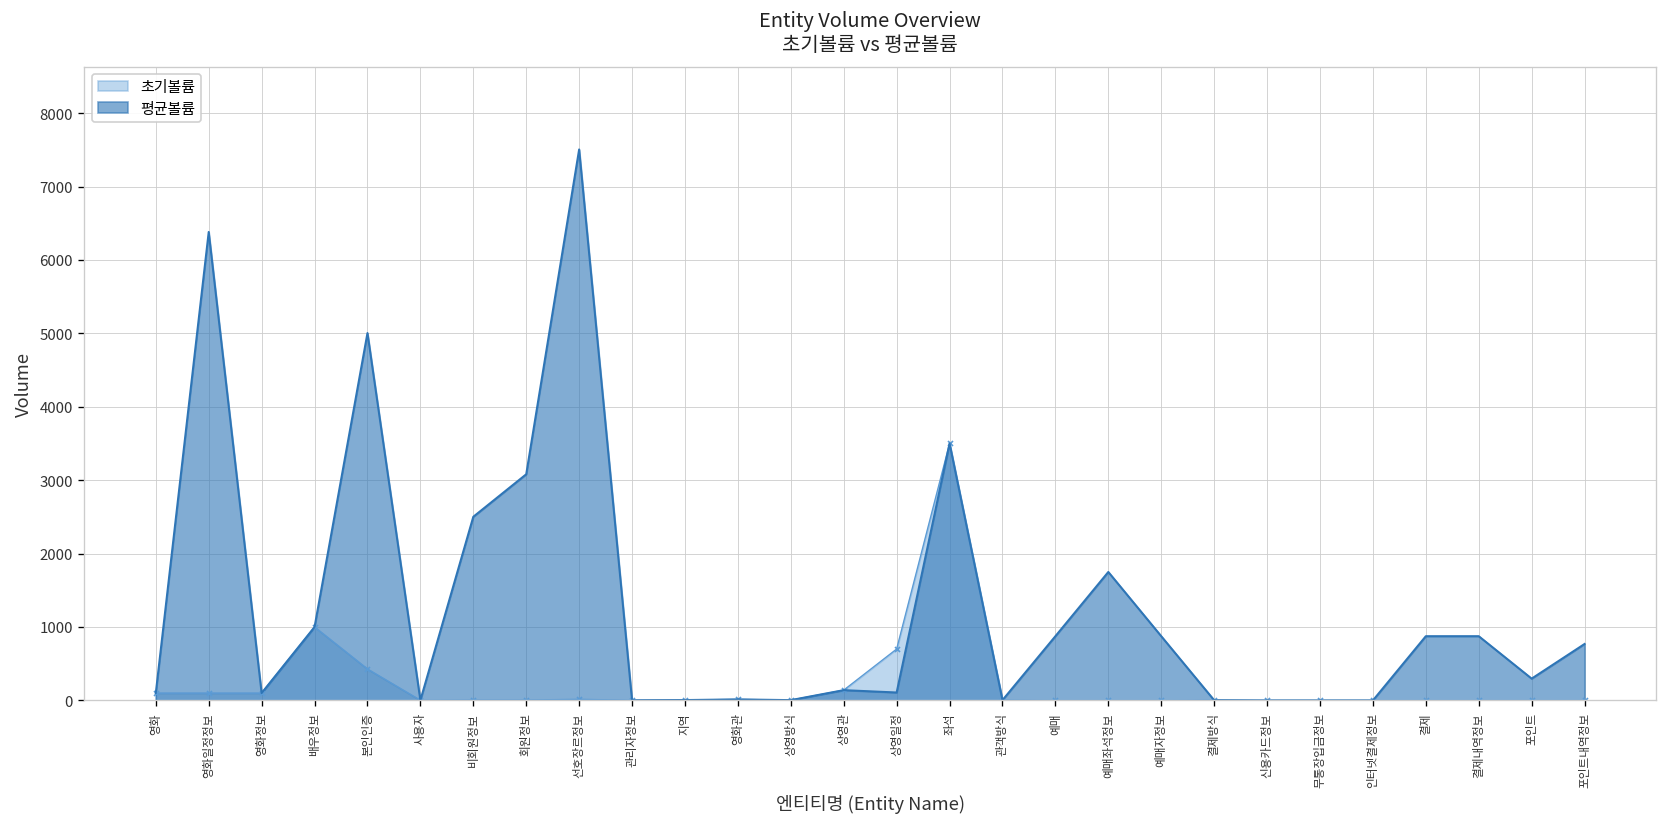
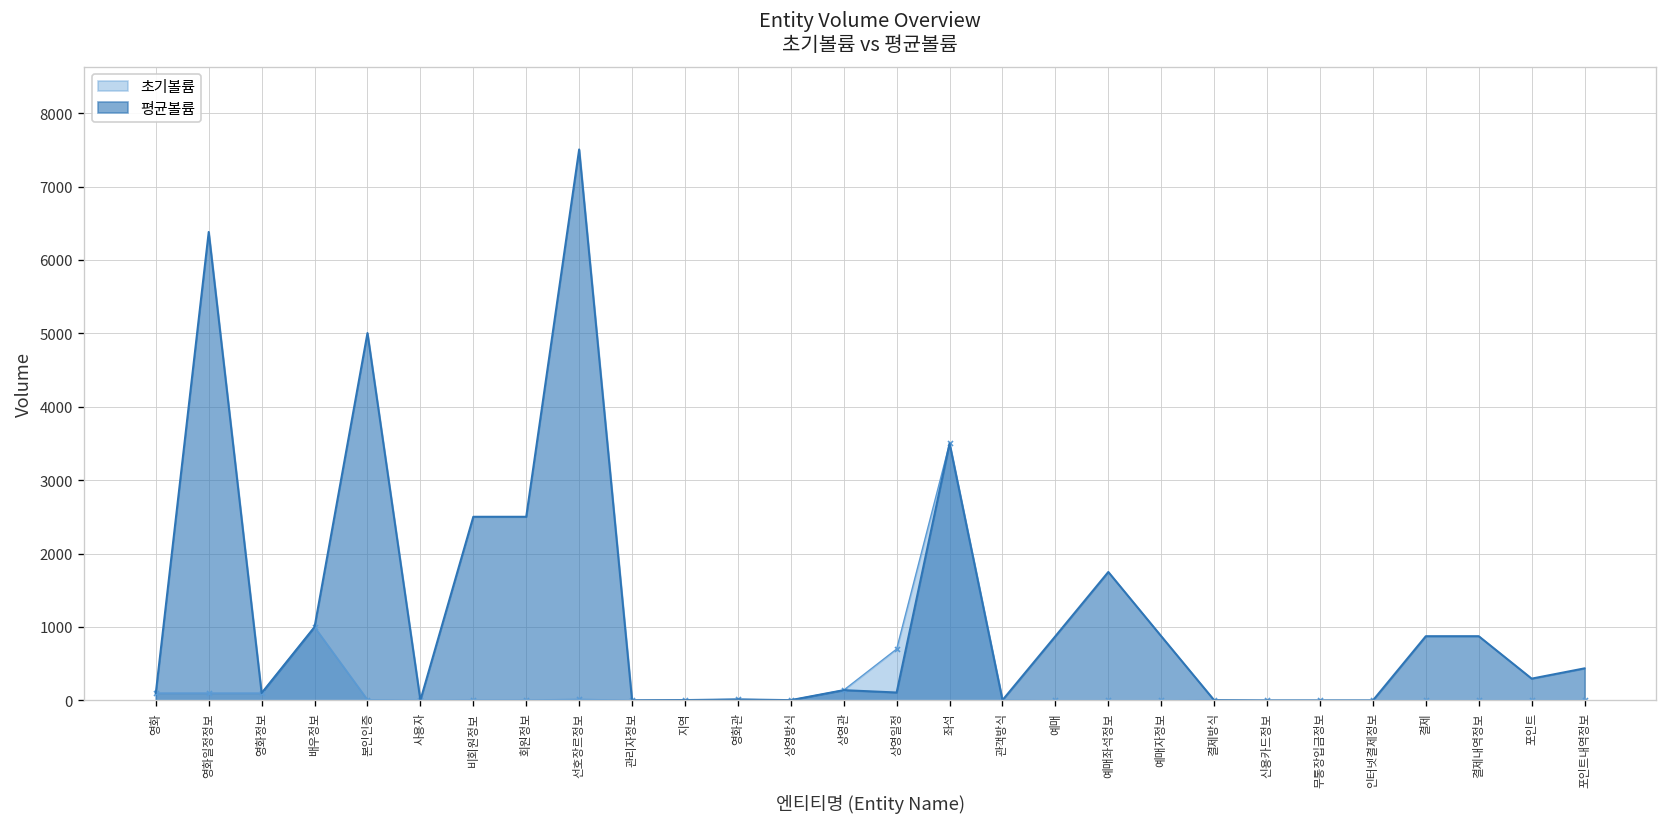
초기볼륨, 본인인증: 400 -> 0
평균볼륨, 회원정보: 3100 -> 2500
평균볼륨, 포인트내역정보: 800 -> 400
